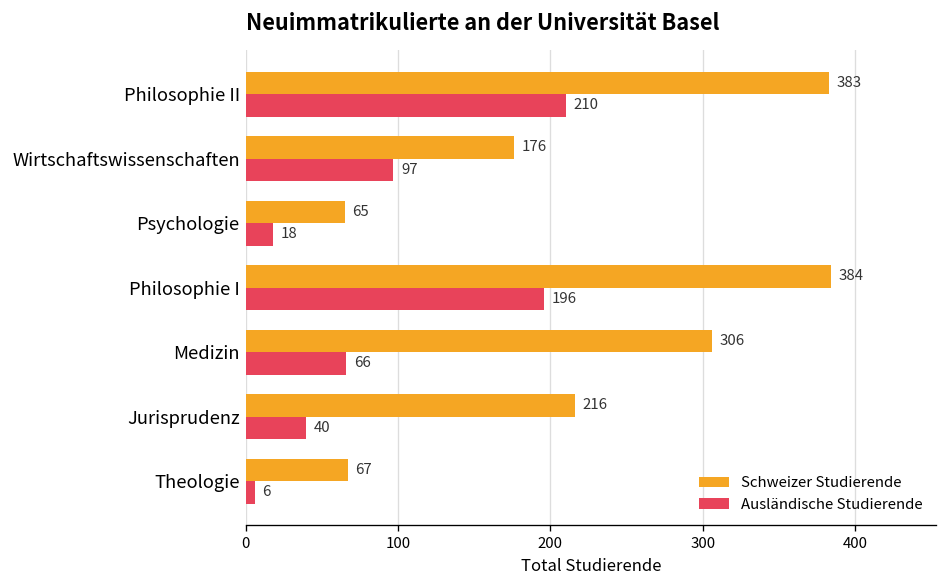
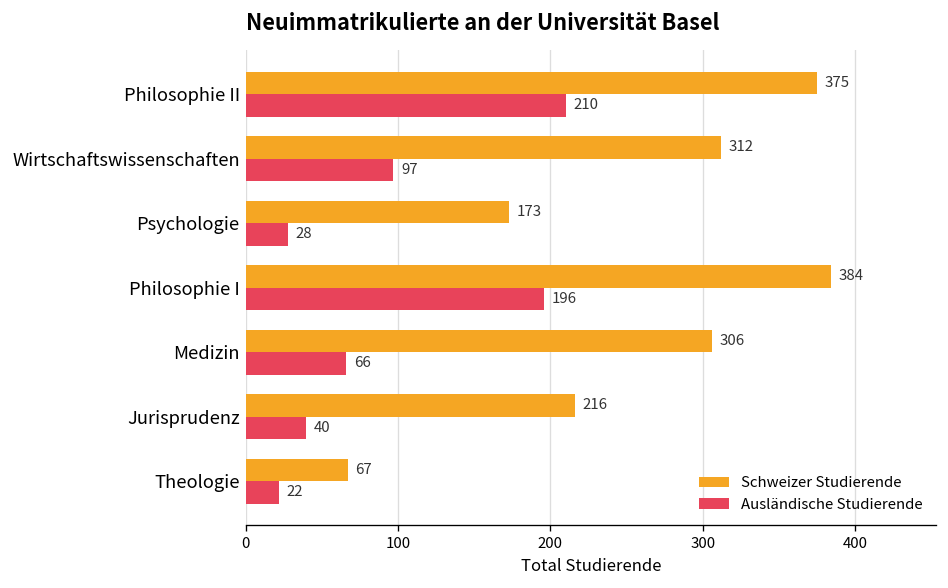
Schweizer Studierende, Philosophie II: 383 -> 375
Schweizer Studierende, Wirtschaftswissenschaften: 176 -> 312
Schweizer Studierende, Psychologie: 65 -> 173
Ausländische Studierende, Psychologie: 18 -> 28
Ausländische Studierende, Theologie: 6 -> 22
